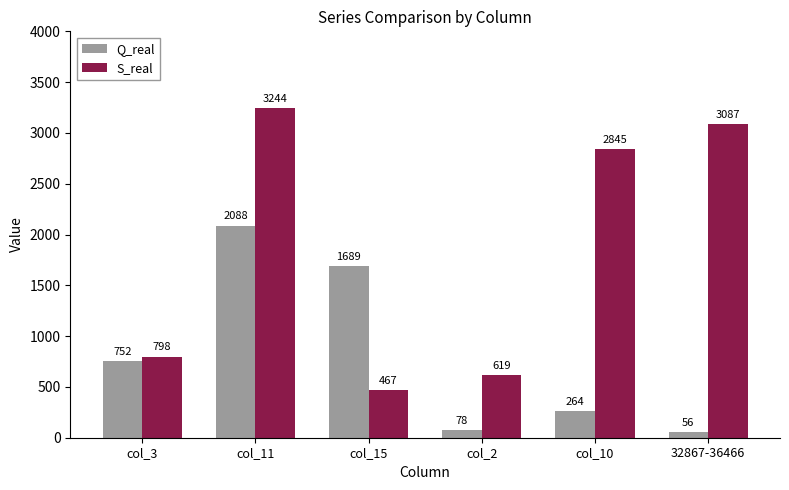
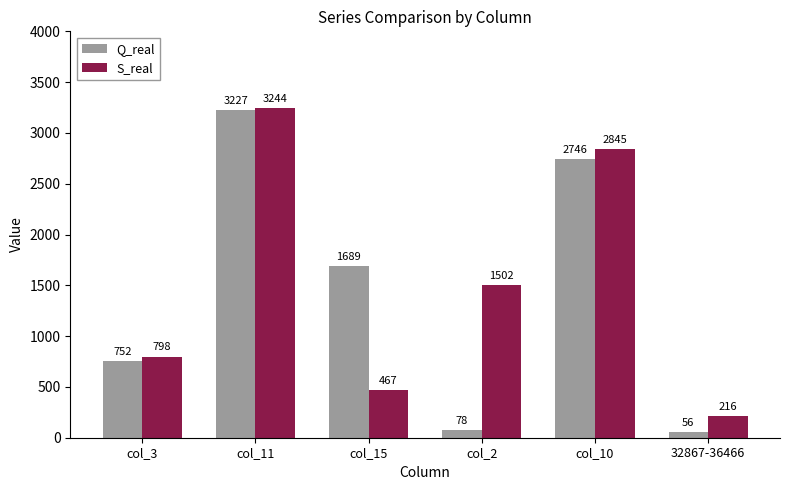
Q_real, col_11: 2088 -> 3227
S_real, col_2: 619 -> 1502
Q_real, col_10: 264 -> 2746
S_real, 32867-36466: 3087 -> 216
